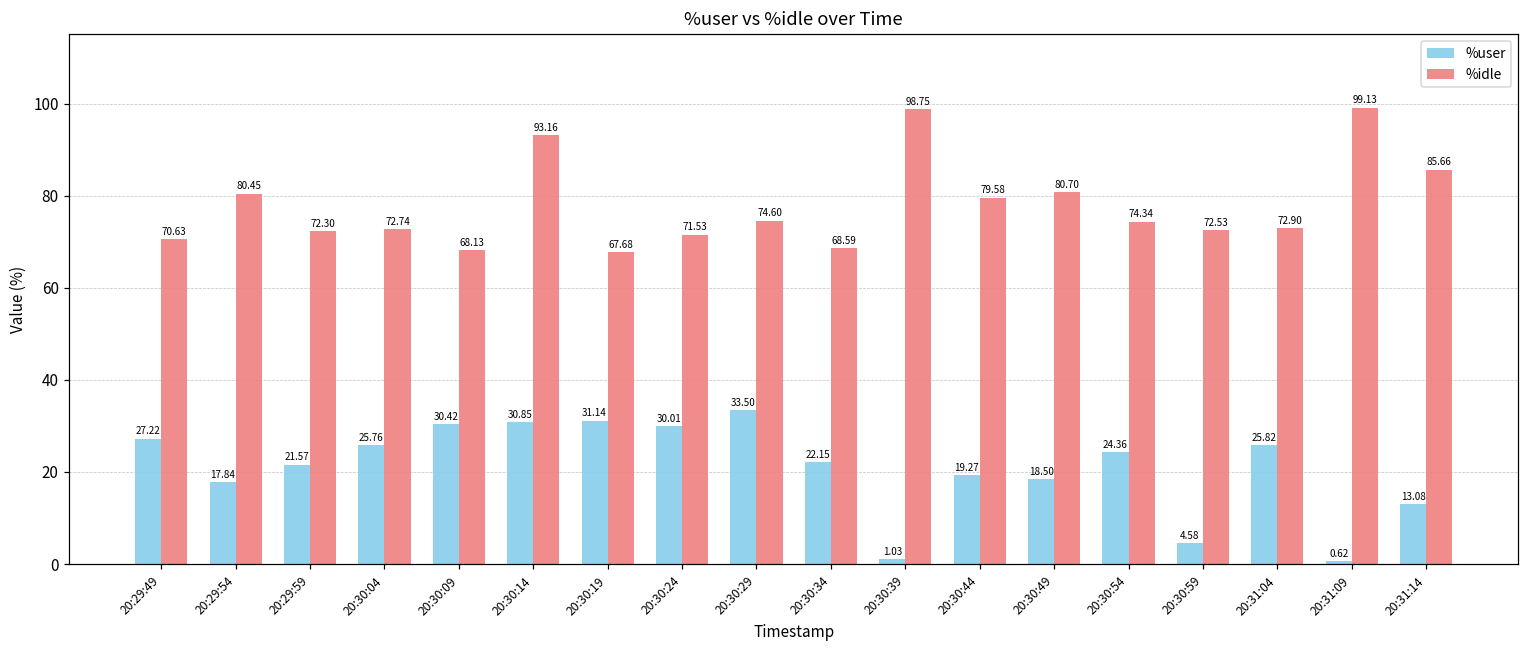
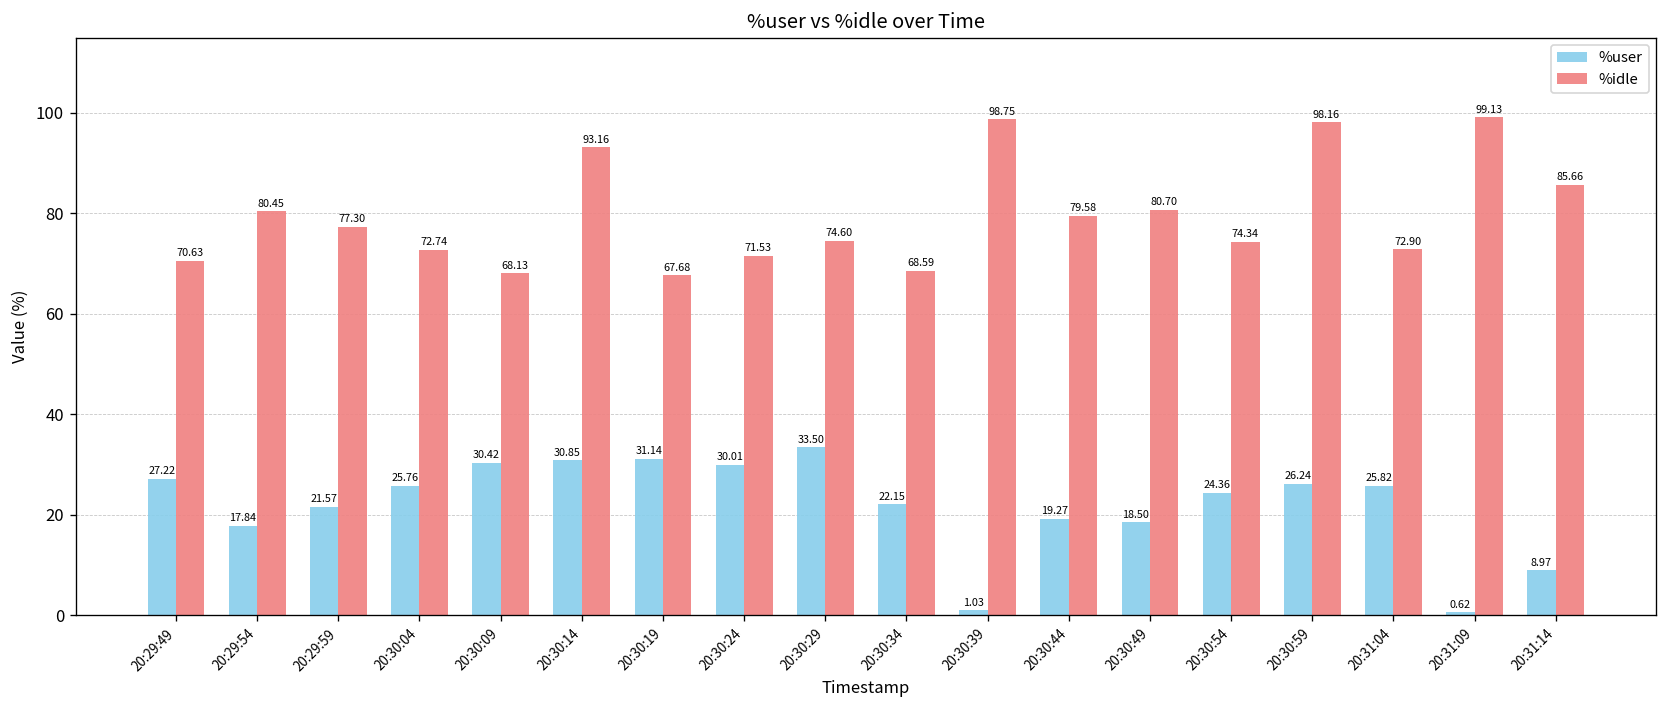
%idle, 20:29:59: 72.30 -> 77.30
%user, 20:30:59: 4.58 -> 26.24
%idle, 20:30:59: 72.53 -> 98.16
%user, 20:31:14: 13.08 -> 8.97
